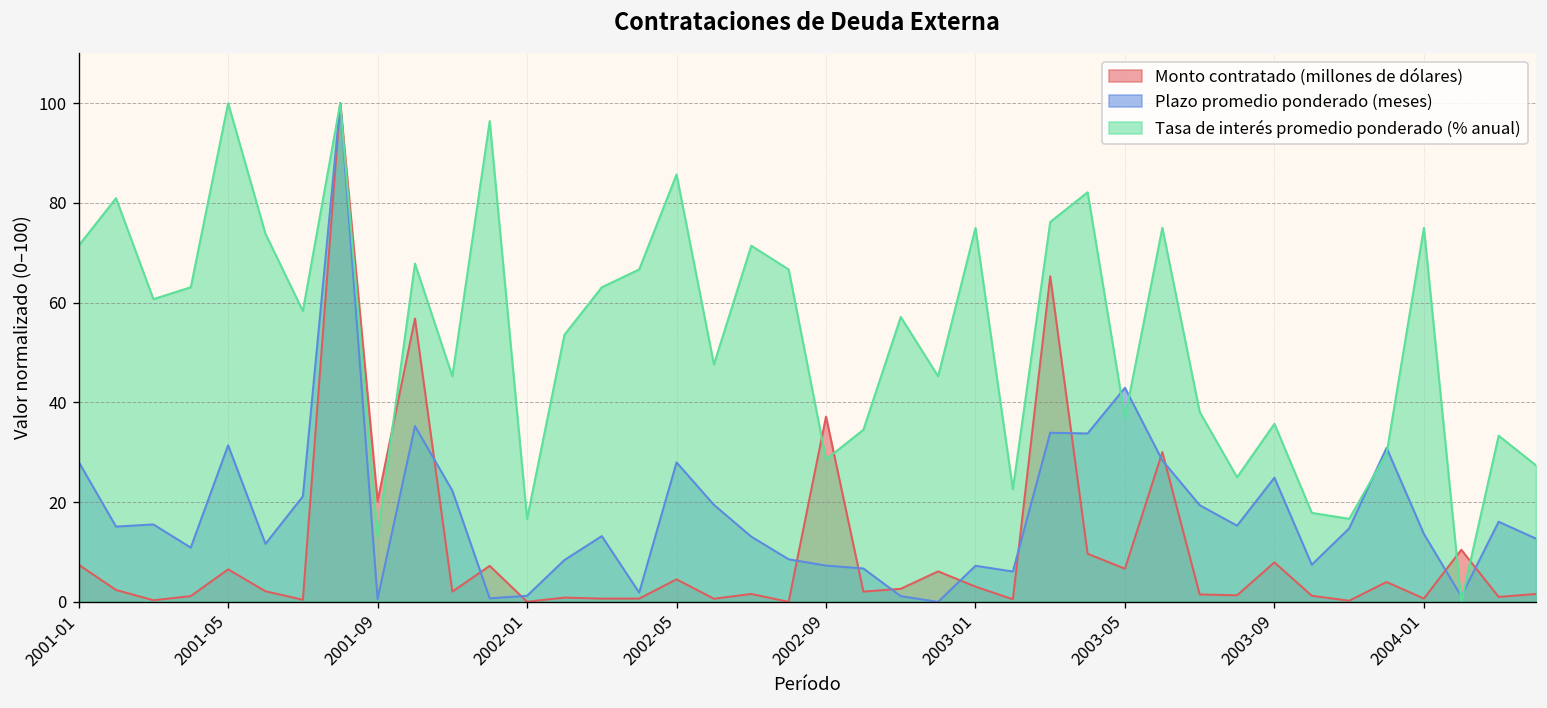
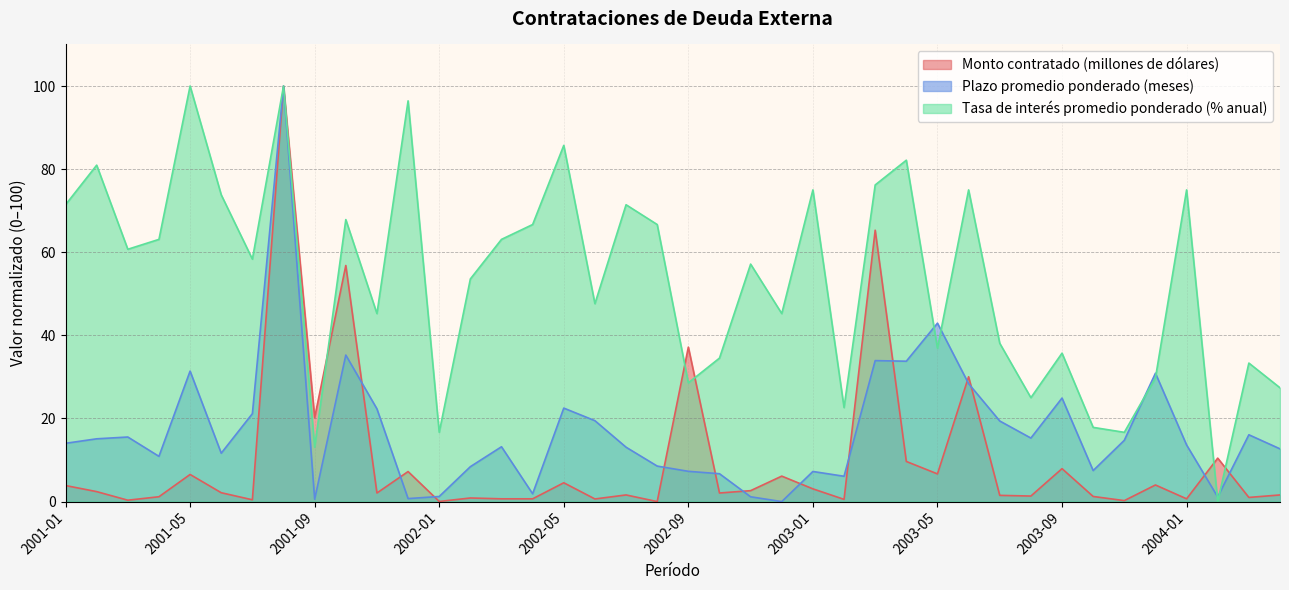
Monto contratado (millones de dólares), 2001-01: 7 -> 4
Plazo promedio ponderado (meses), 2001-01: 28 -> 14
Plazo promedio ponderado (meses), 2002-05: 28 -> 22
